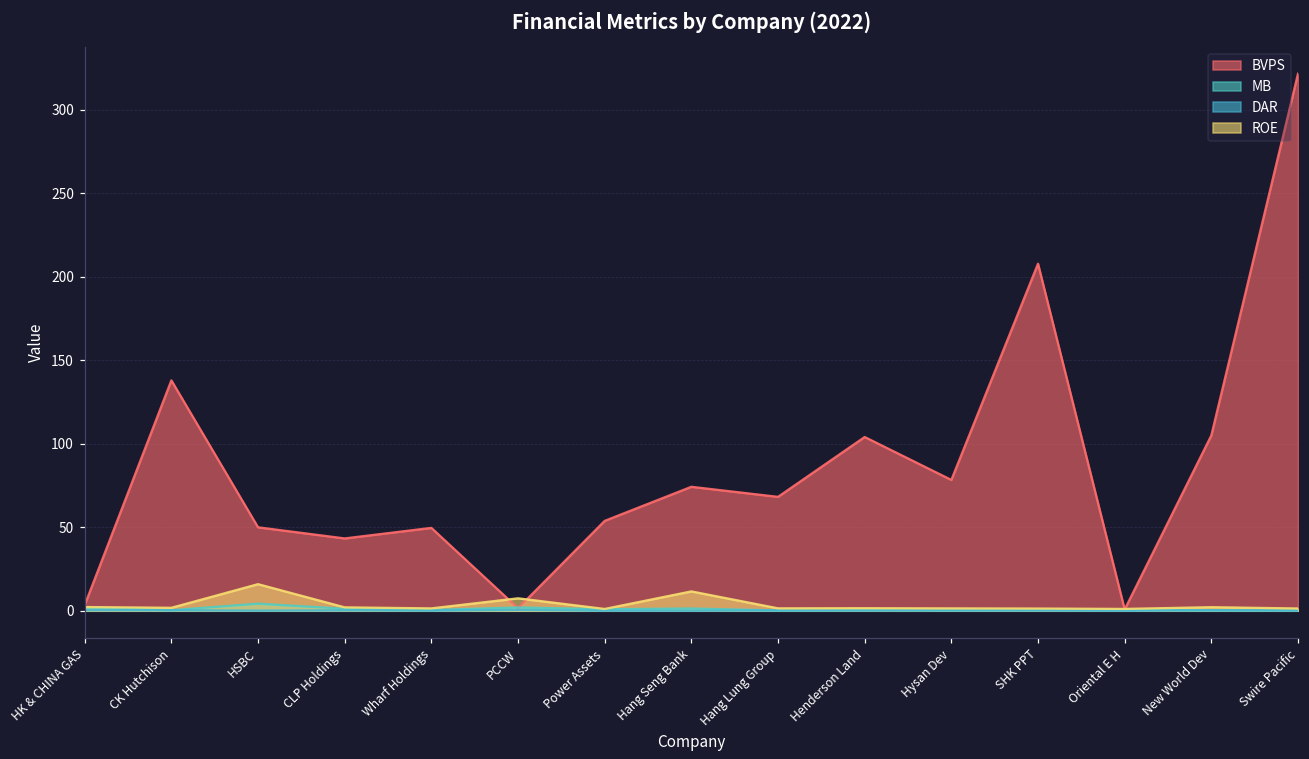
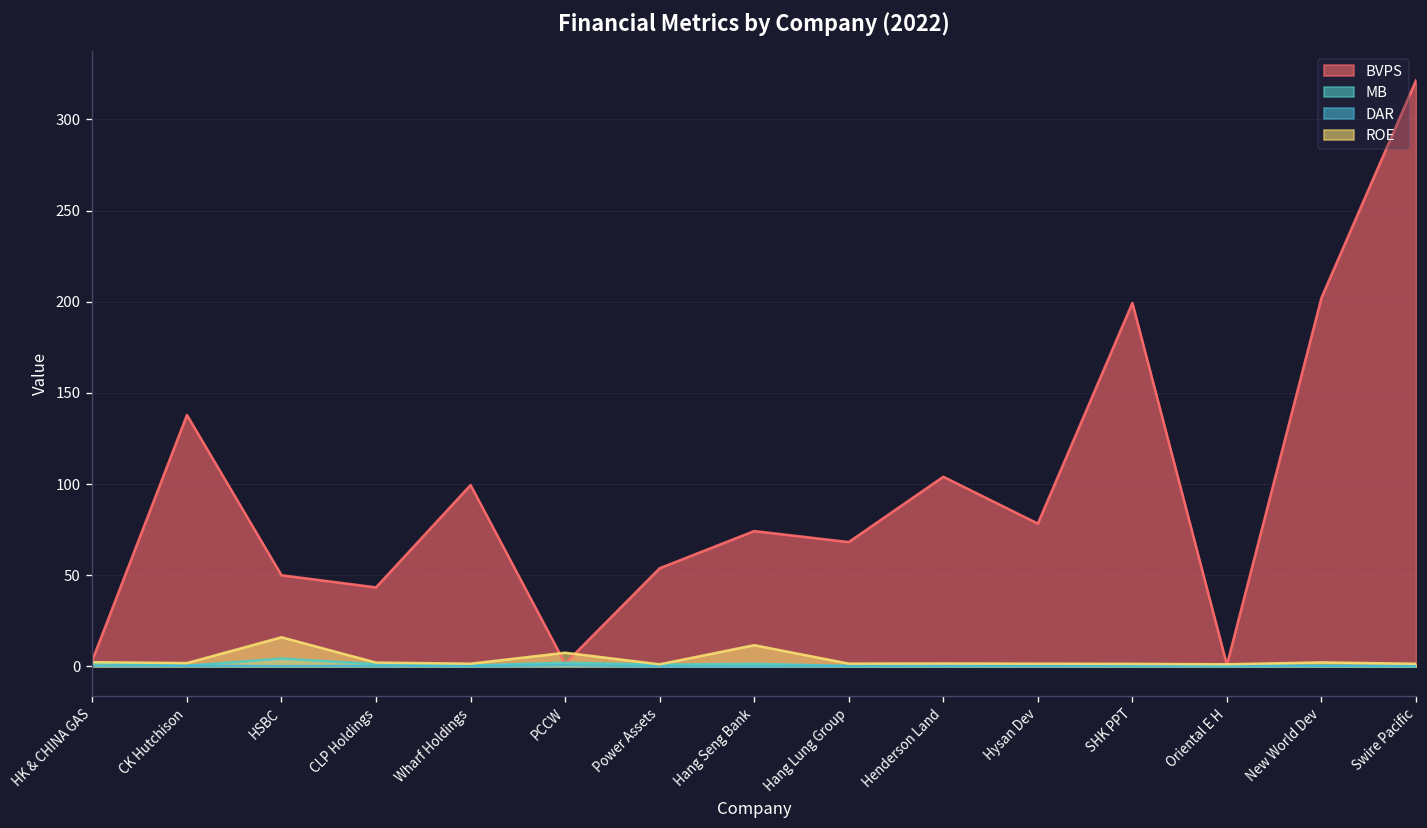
BVPS, Wharf Holdings: 50 -> 99
BVPS, SHK PPT: 208 -> 199
BVPS, New World Dev: 105 -> 202
